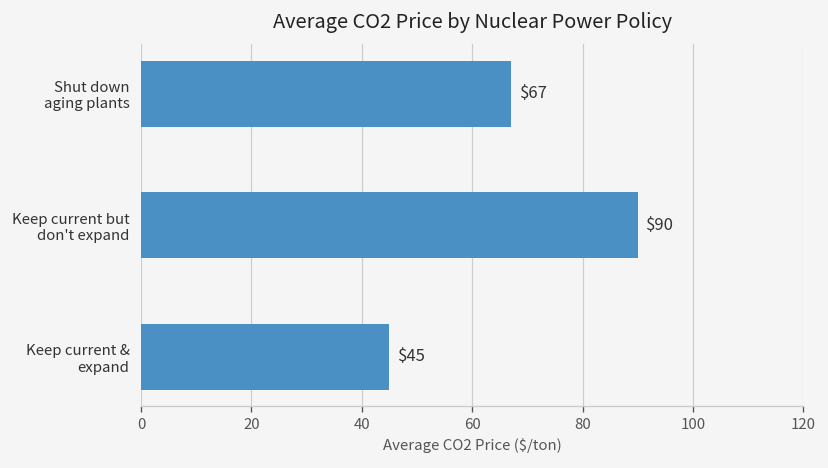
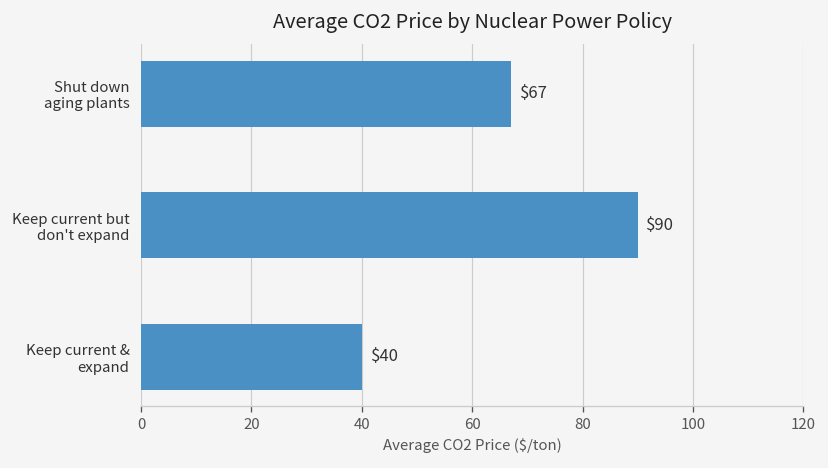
Keep current & expand: $45 -> $40
